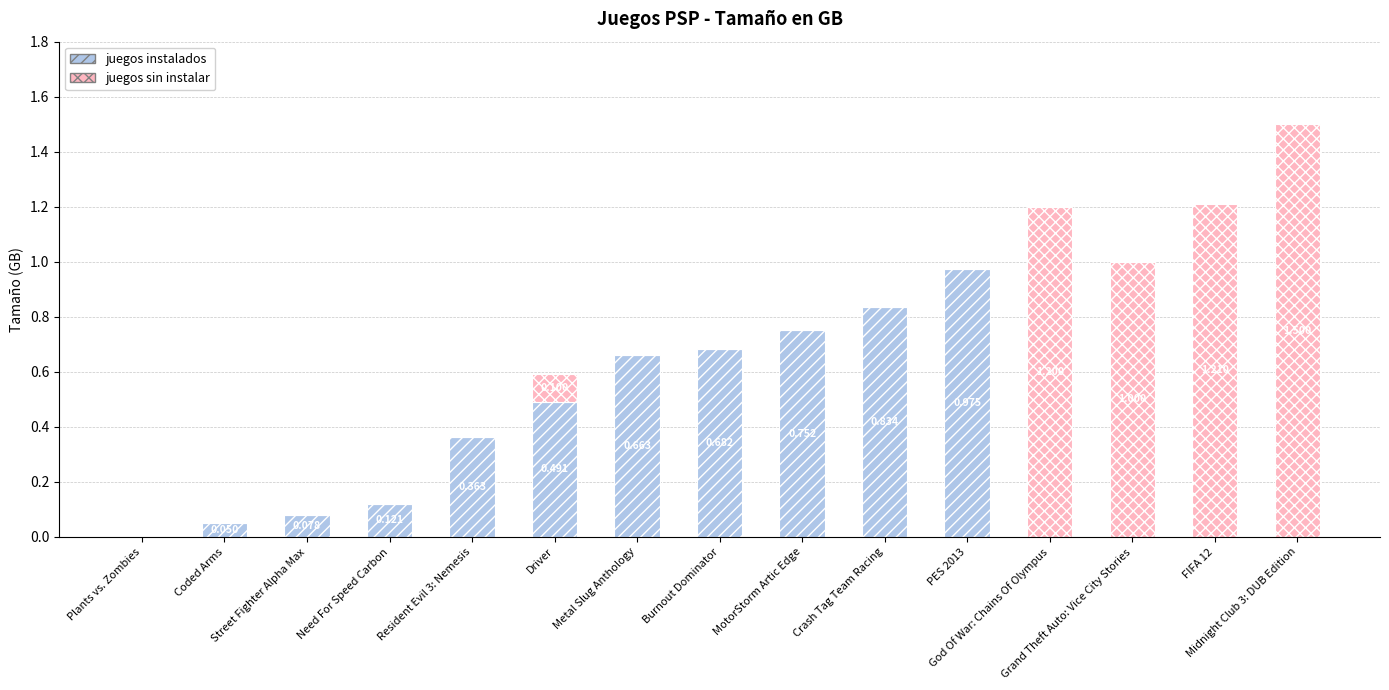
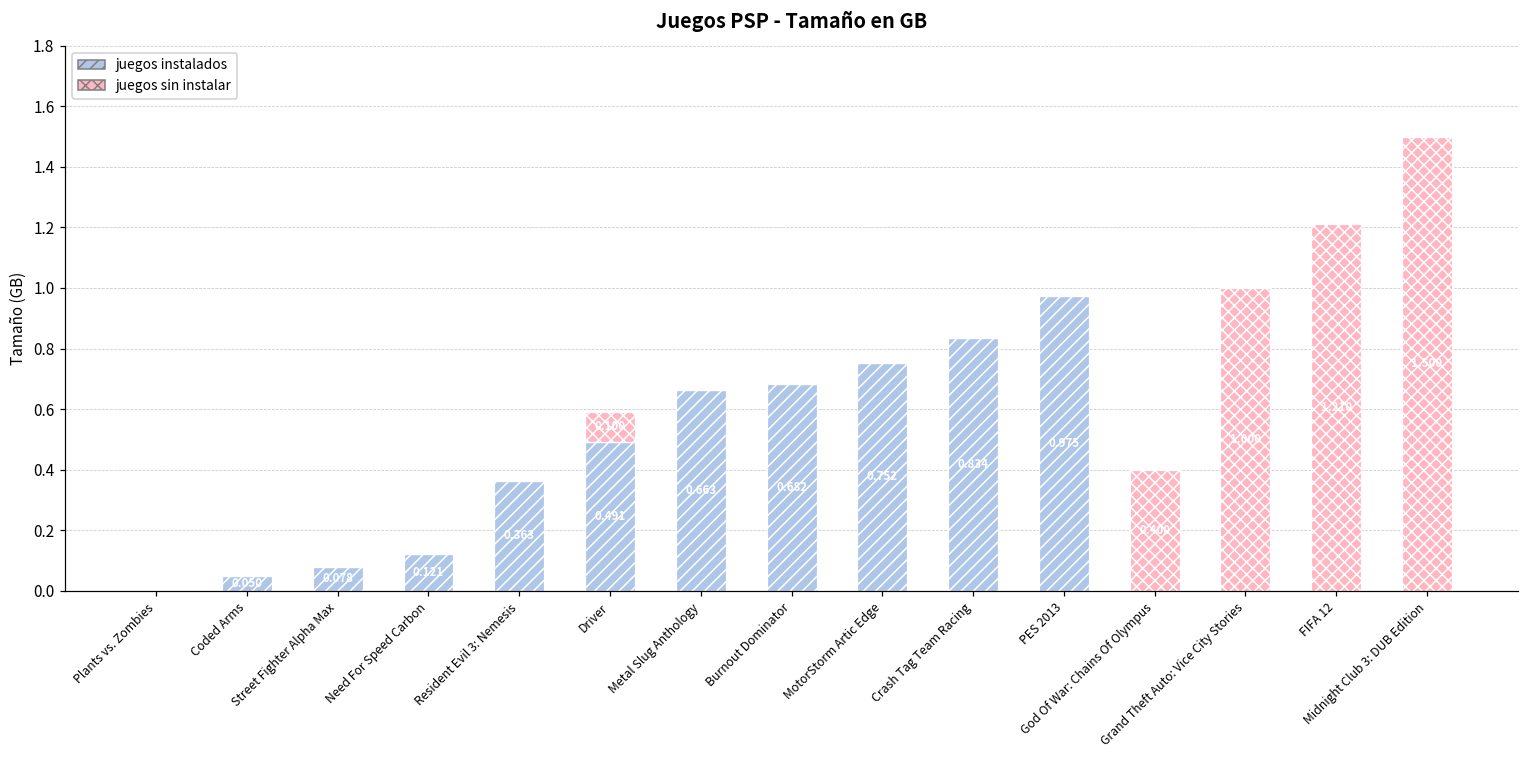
juegos sin instalar, God Of War: Chains Of Olympus: 1.2 -> 0.4
